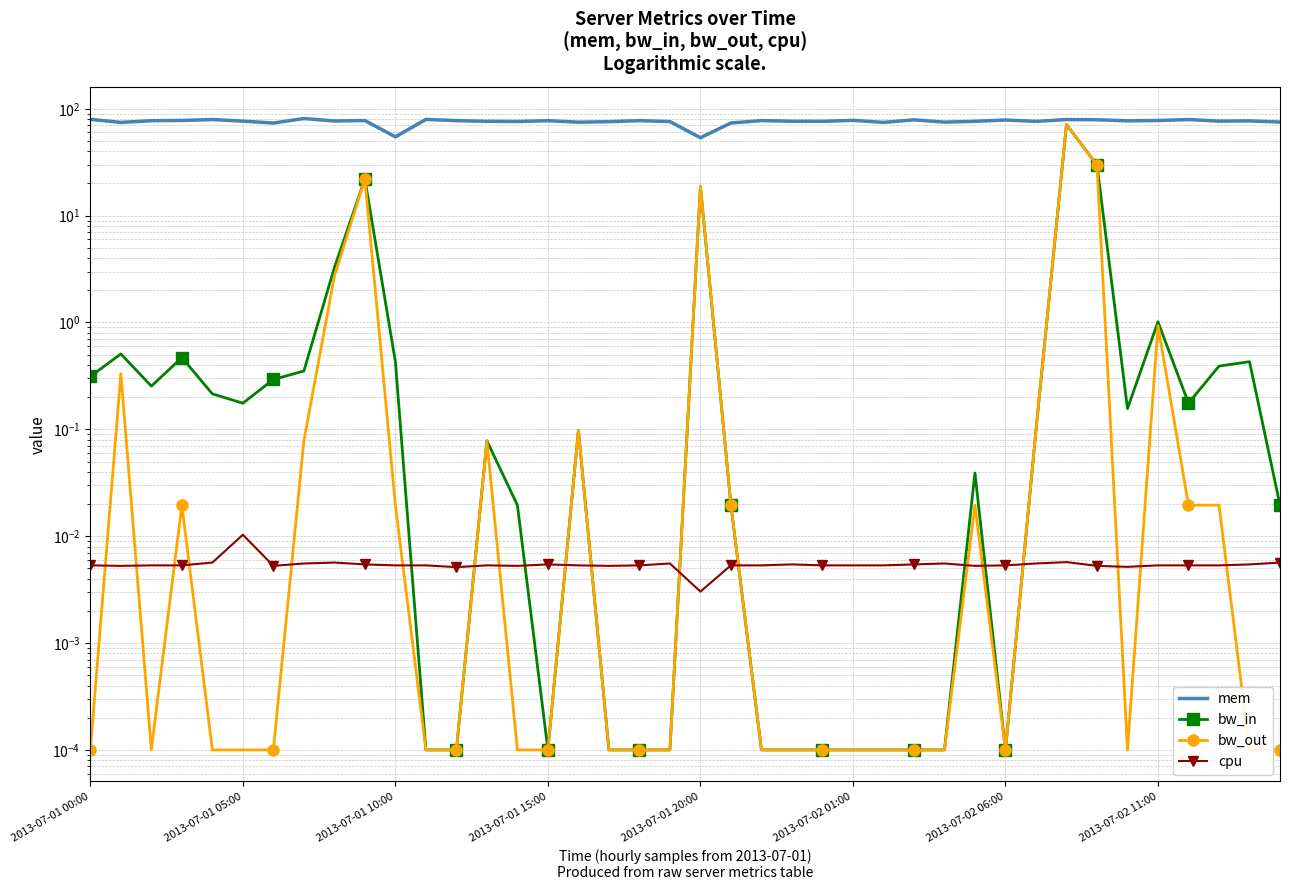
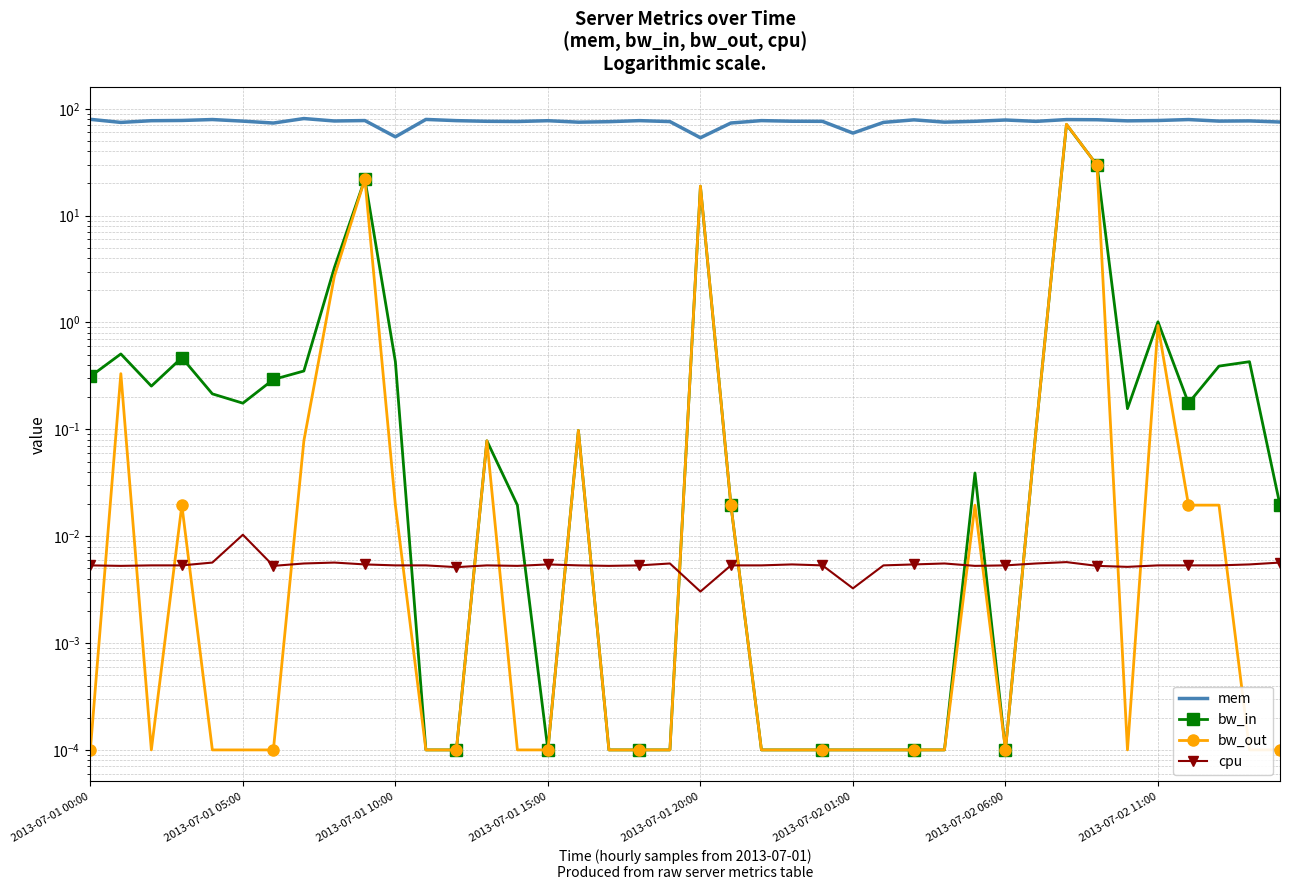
mem, 2013-07-02 01:00: 80 -> 60
cpu, 2013-07-02 01:00: 0.005 -> 0.0033
